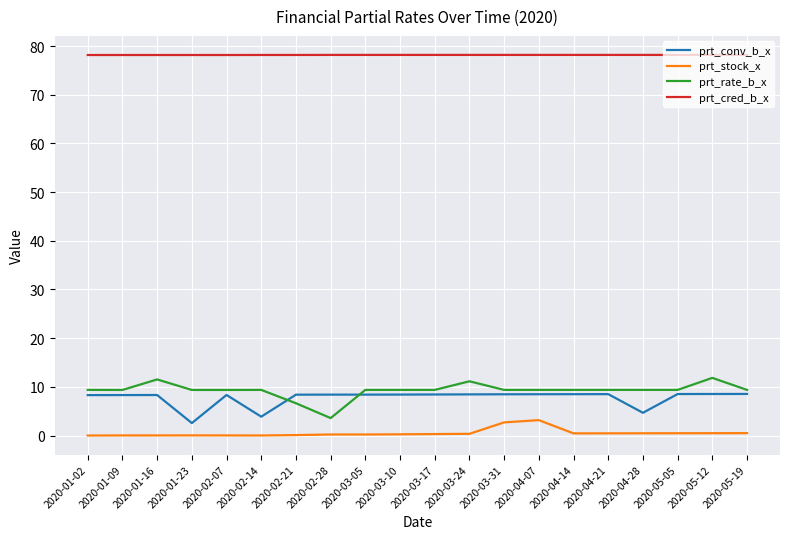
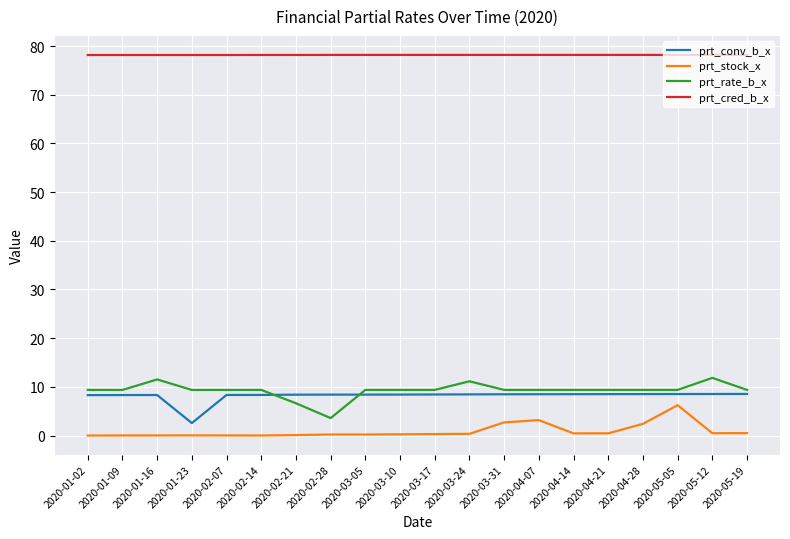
prt_conv_b_x, 2020-02-14: 4 -> 8
prt_conv_b_x, 2020-04-28: 5 -> 9
prt_stock_x, 2020-04-28: 0 -> 2
prt_stock_x, 2020-05-05: 0 -> 6
